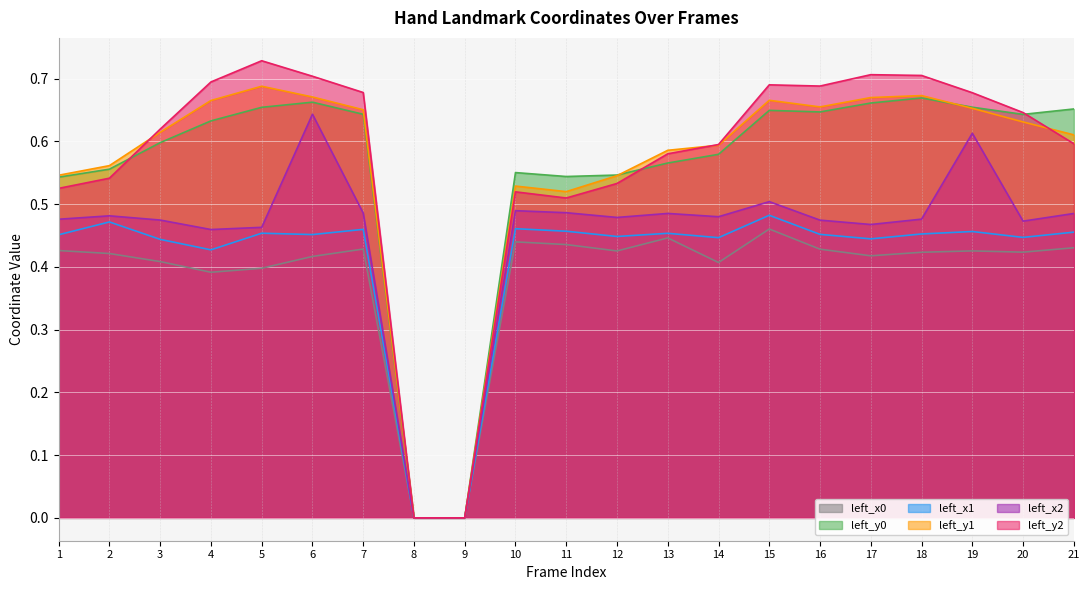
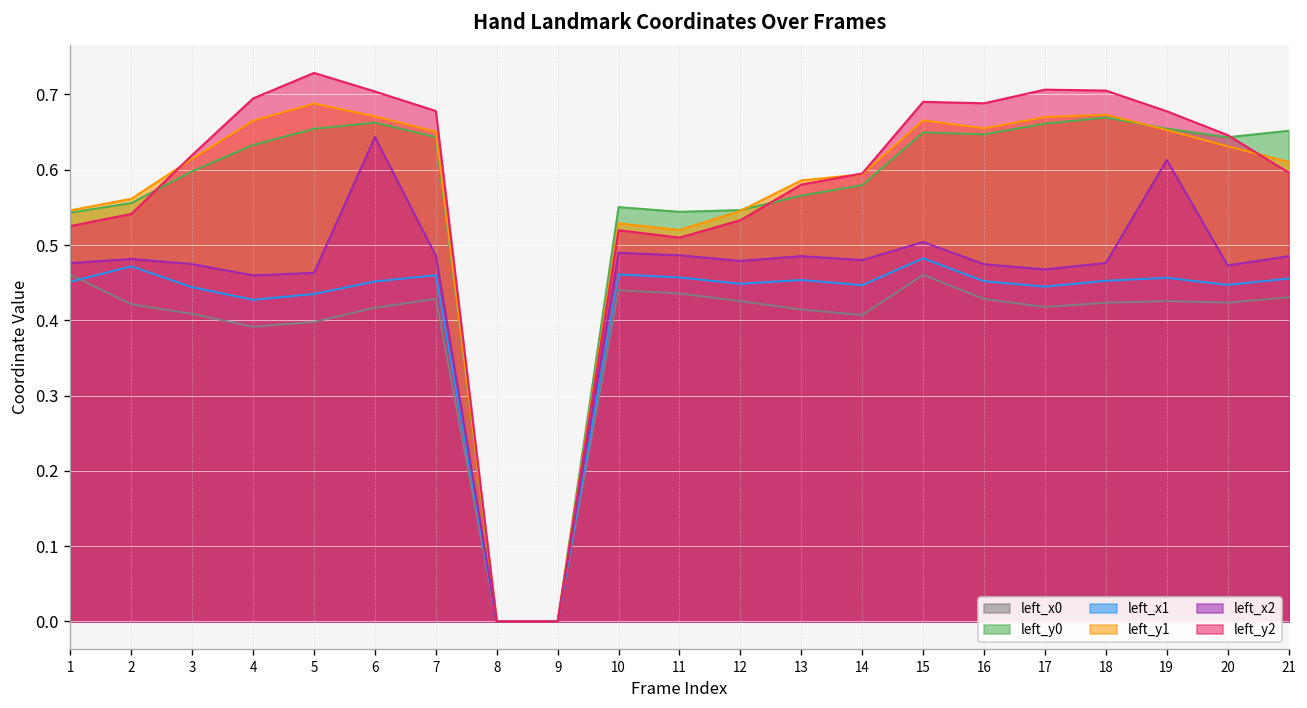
left_x0, 1: 0.43 -> 0.46
left_x1, 5: 0.45 -> 0.44
left_x0, 13: 0.45 -> 0.41
